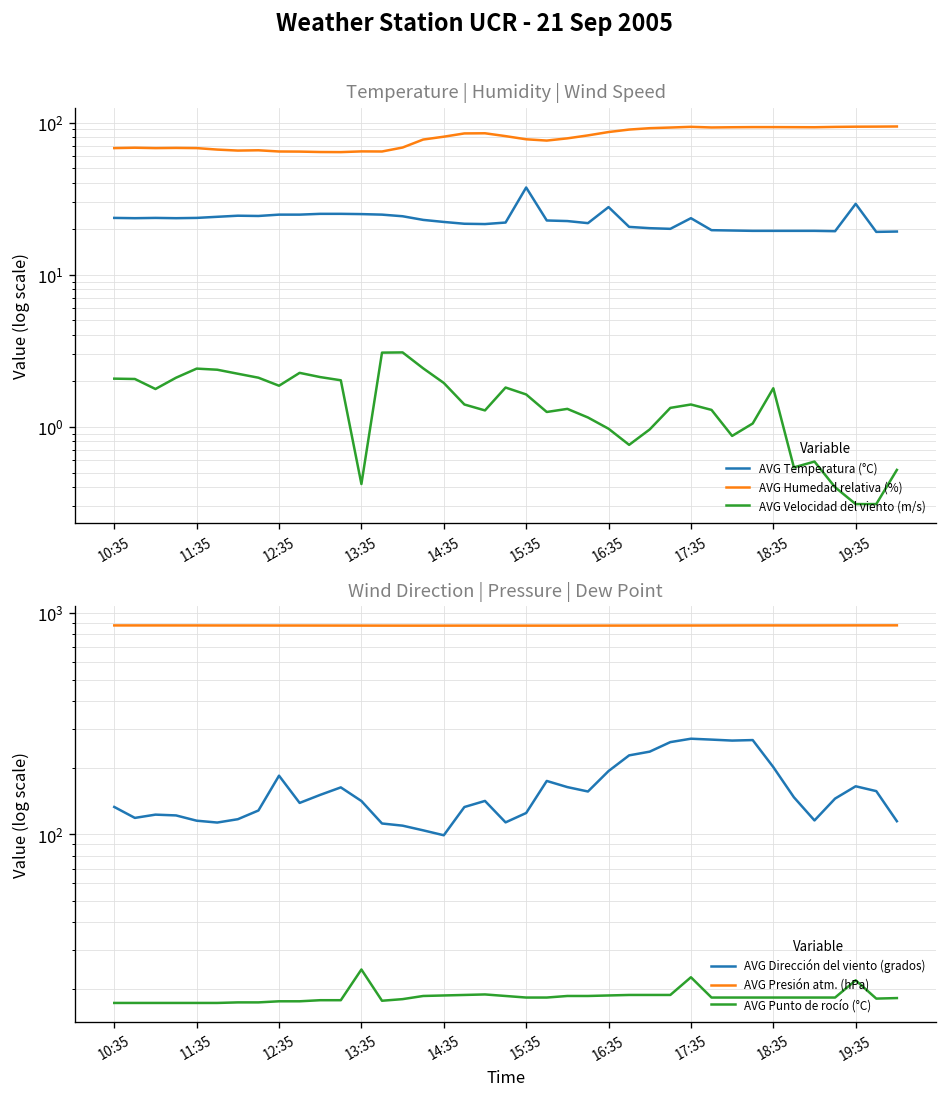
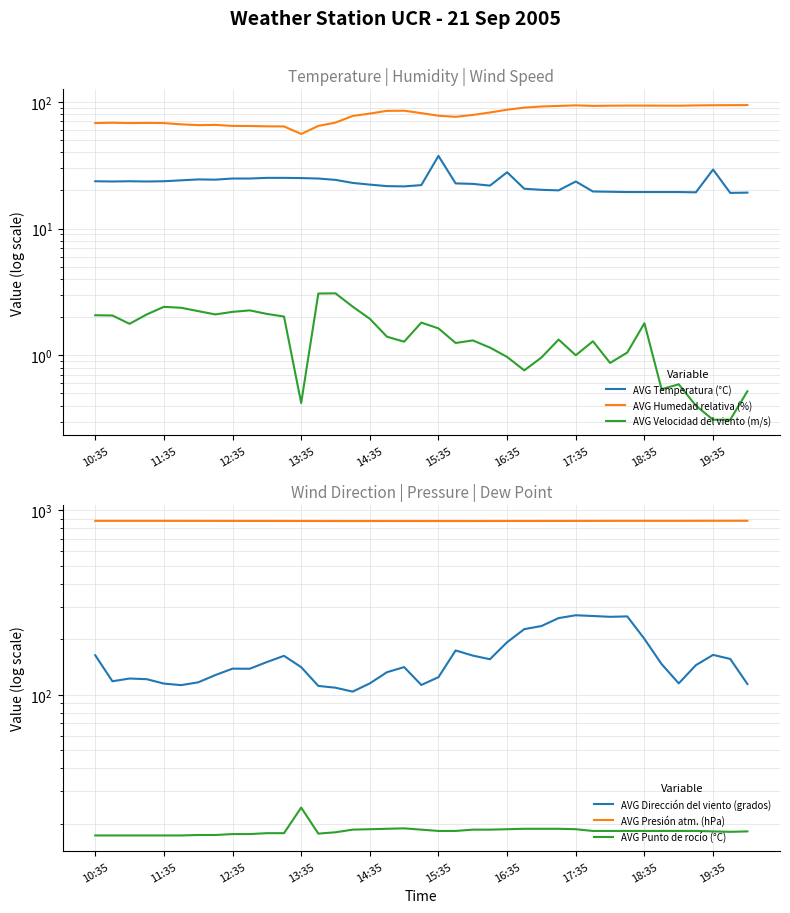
Temperature | Humidity | Wind Speed, AVG Velocidad del viento (m/s), 12:35: 1.9 -> 2.2
Temperature | Humidity | Wind Speed, AVG Humedad relativa (%), 13:35: 65 -> 56
Temperature | Humidity | Wind Speed, AVG Velocidad del viento (m/s), 17:35: 1.4 -> 1.0
Wind Direction | Pressure | Dew Point, AVG Dirección del viento (grados), 10:35: 130 -> 160
Wind Direction | Pressure | Dew Point, AVG Dirección del viento (grados), 12:35: 180 -> 140
Wind Direction | Pressure | Dew Point, AVG Dirección del viento (grados), 14:35: 100 -> 120
Wind Direction | Pressure | Dew Point, AVG Punto de rocío (°C), 17:35: 23 -> 19
Wind Direction | Pressure | Dew Point, AVG Punto de rocío (°C), 19:35: 22 -> 18
